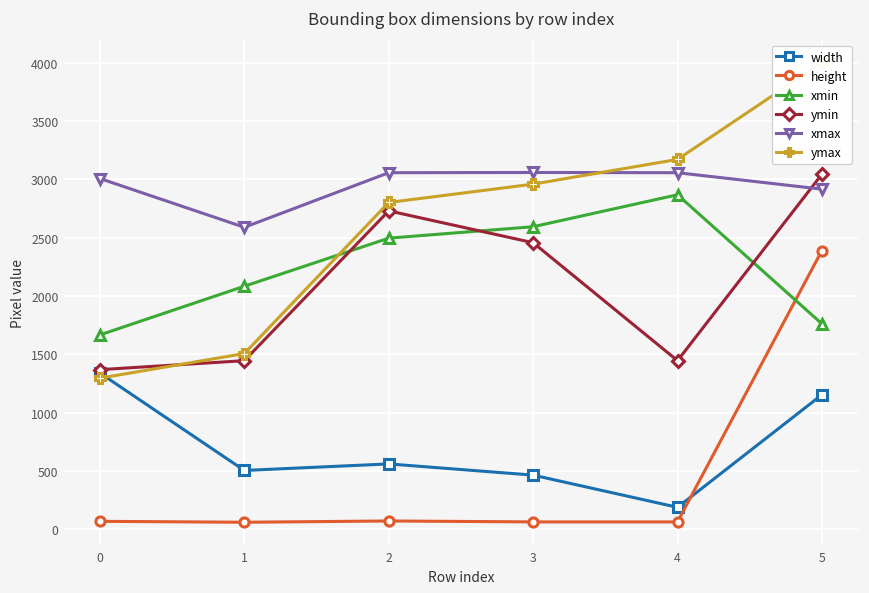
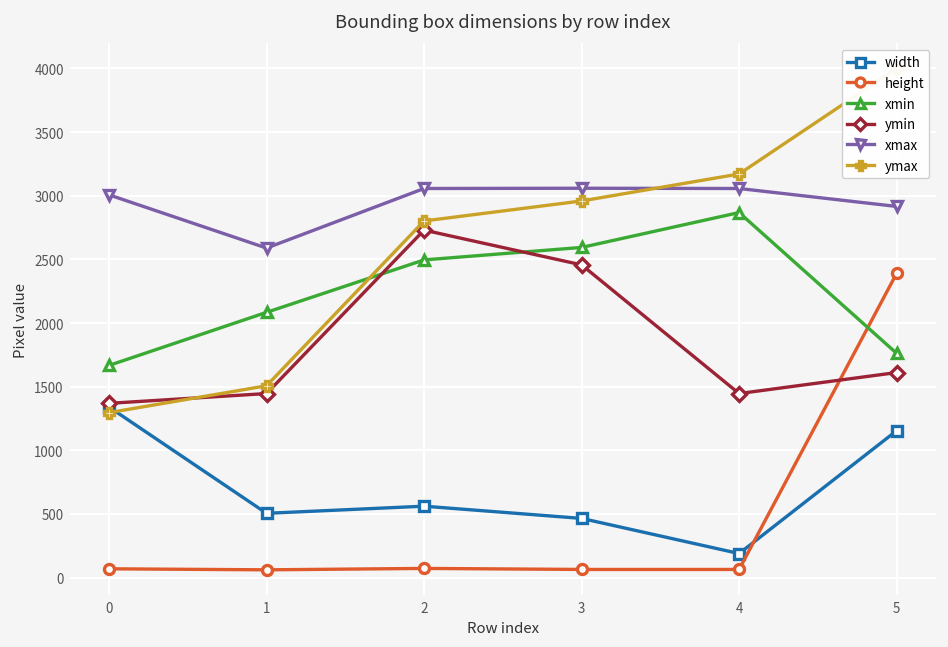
ymin, 5: 3040 -> 1610
